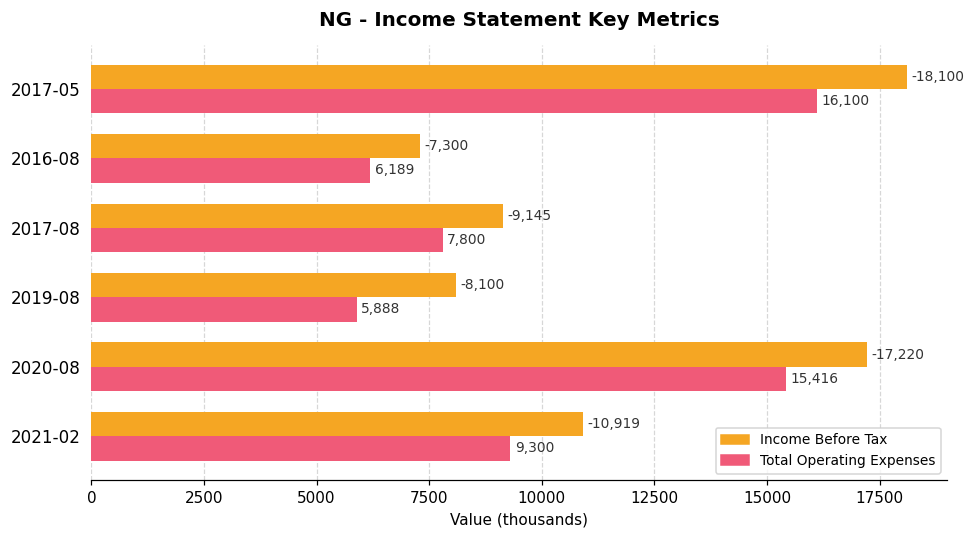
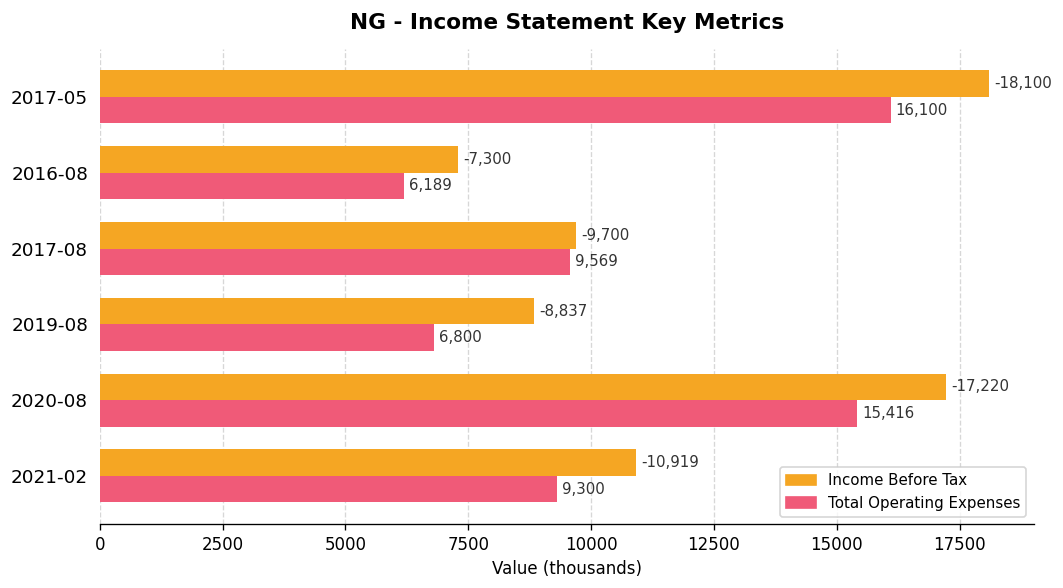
Income Before Tax, 2017-08: -9,145 -> -9,700
Total Operating Expenses, 2017-08: 7,800 -> 9,569
Income Before Tax, 2019-08: -8,100 -> -8,837
Total Operating Expenses, 2019-08: 5,888 -> 6,800
